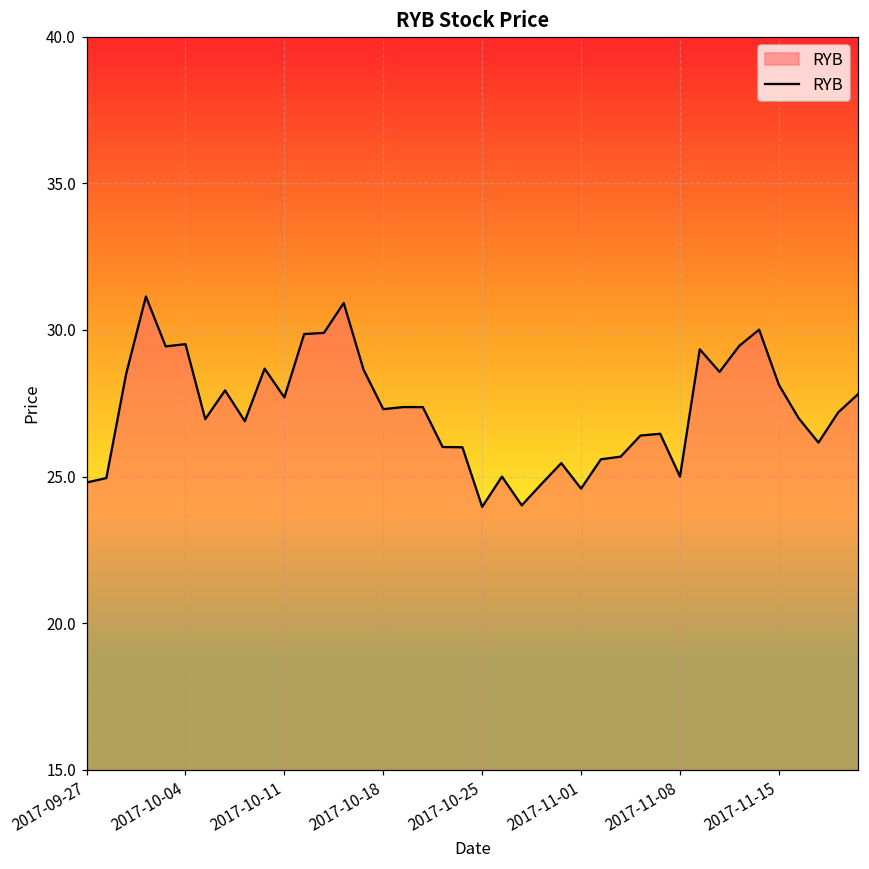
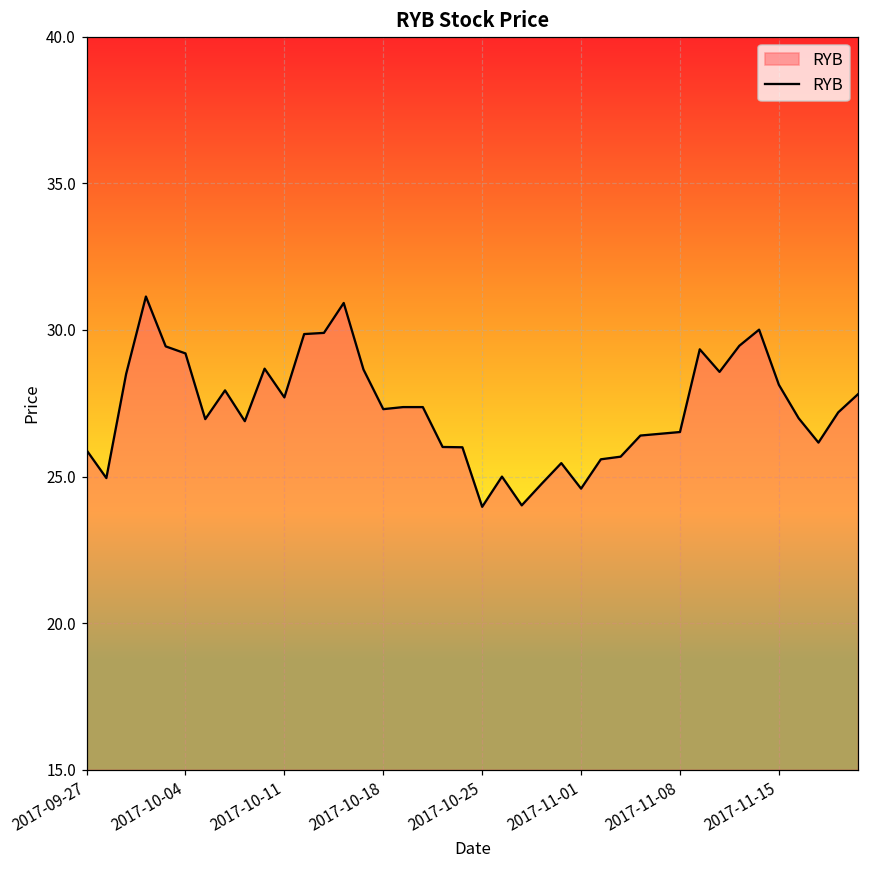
2017-09-27: 24.8 -> 25.9
2017-10-04: 29.5 -> 29.2
2017-11-08: 25.0 -> 26.5
